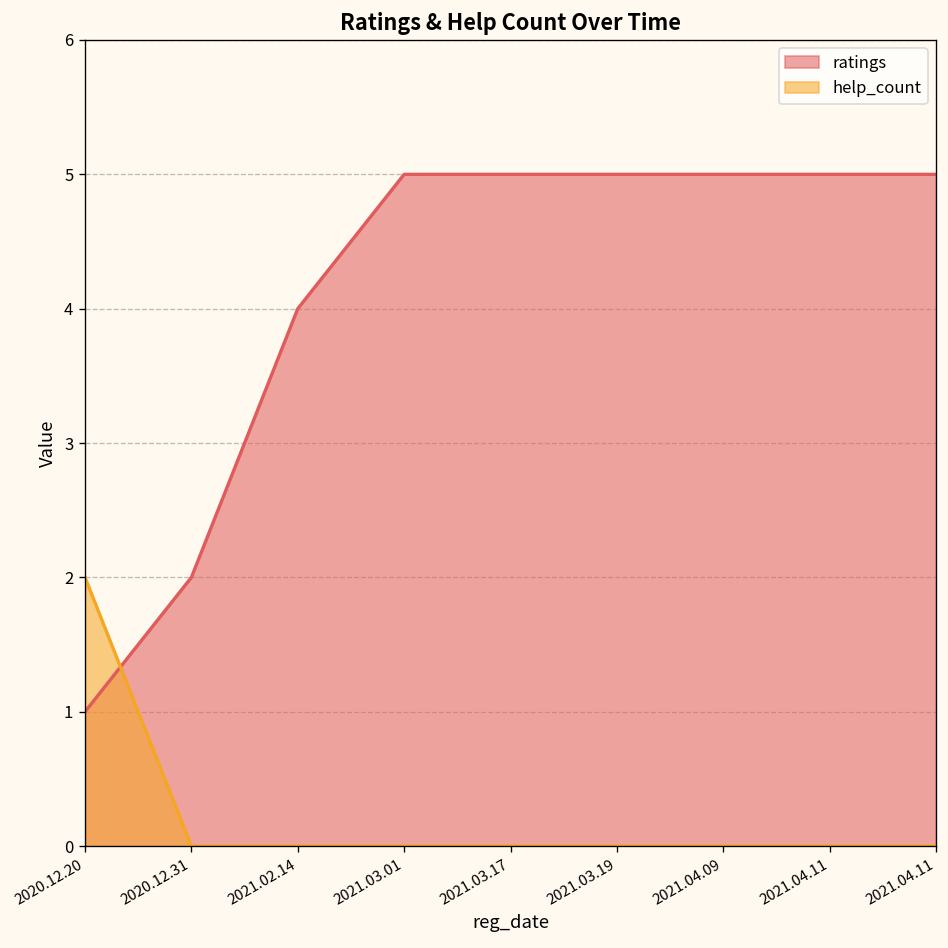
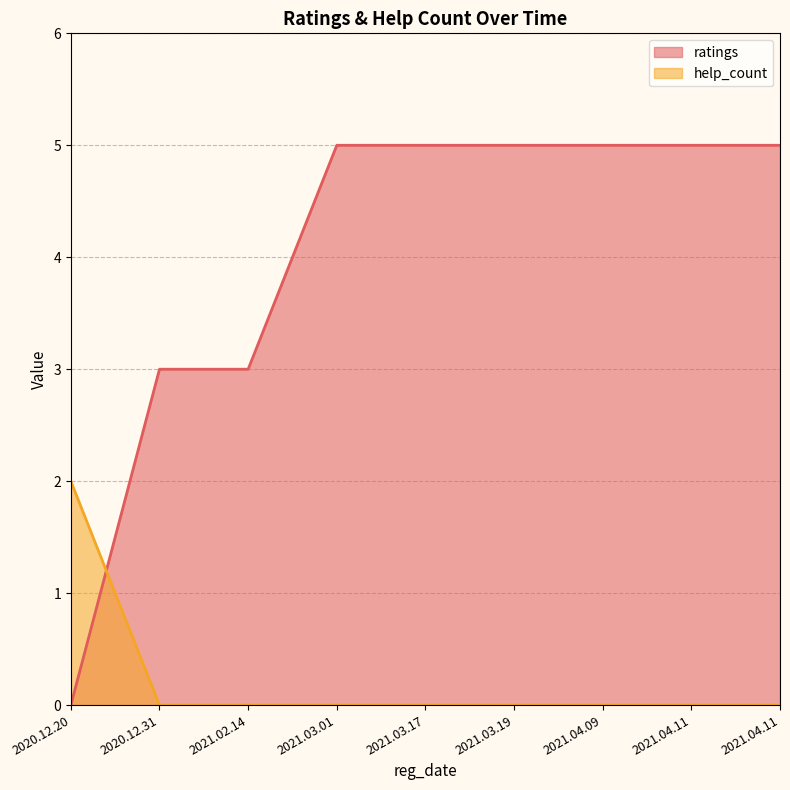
ratings, 2020.12.20: 1 -> 0
ratings, 2020.12.31: 2 -> 3
ratings, 2021.02.14: 4 -> 3
